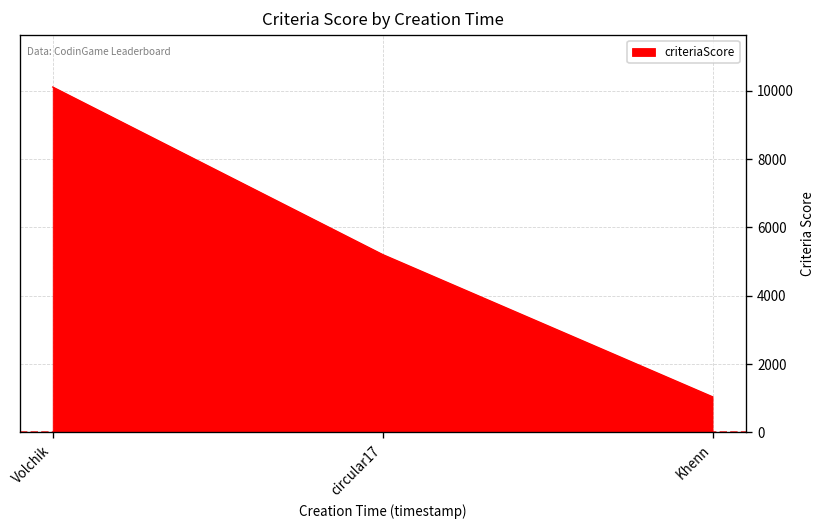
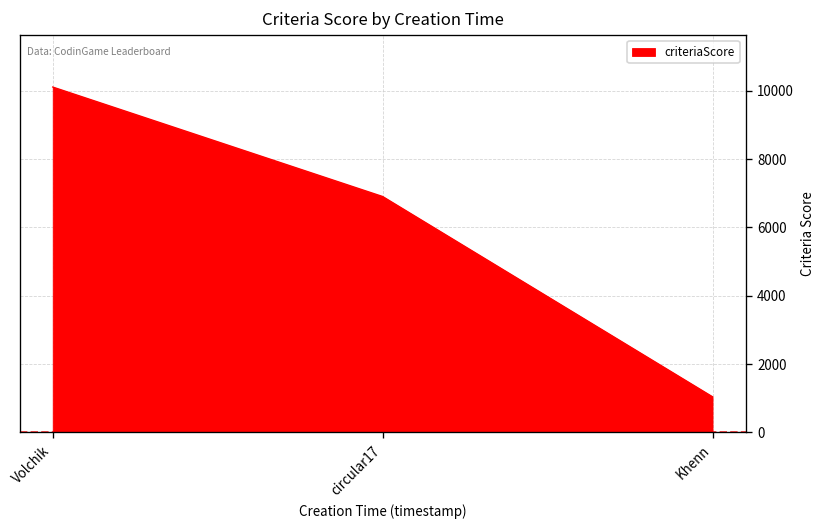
circular17: 5200 -> 6900
